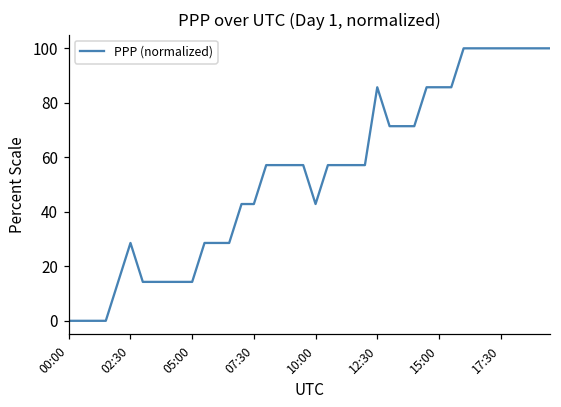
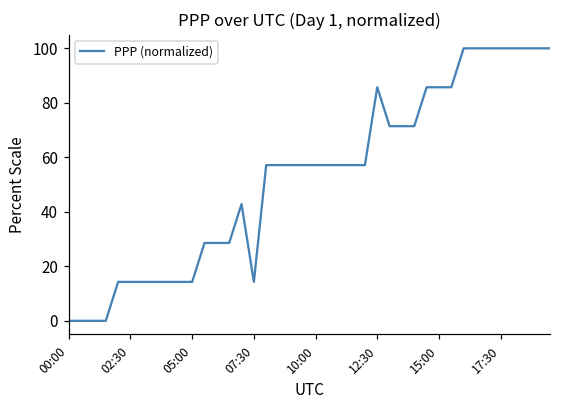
02:30: 29 -> 14
07:30: 43 -> 14
10:00: 43 -> 57
